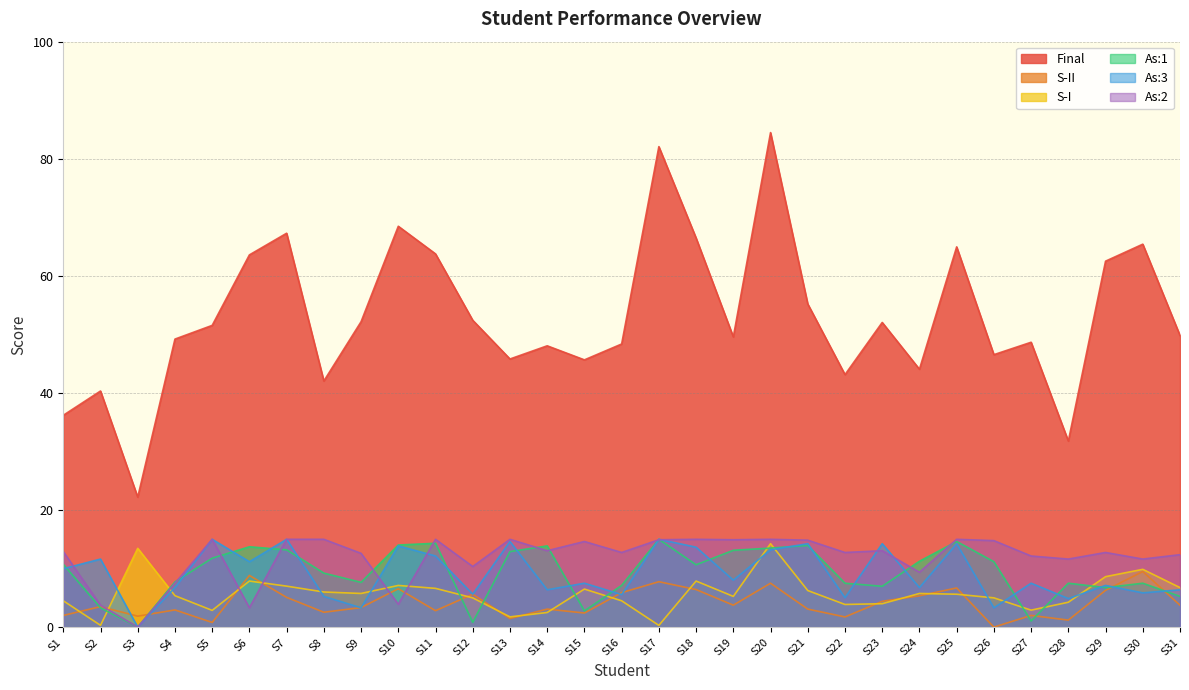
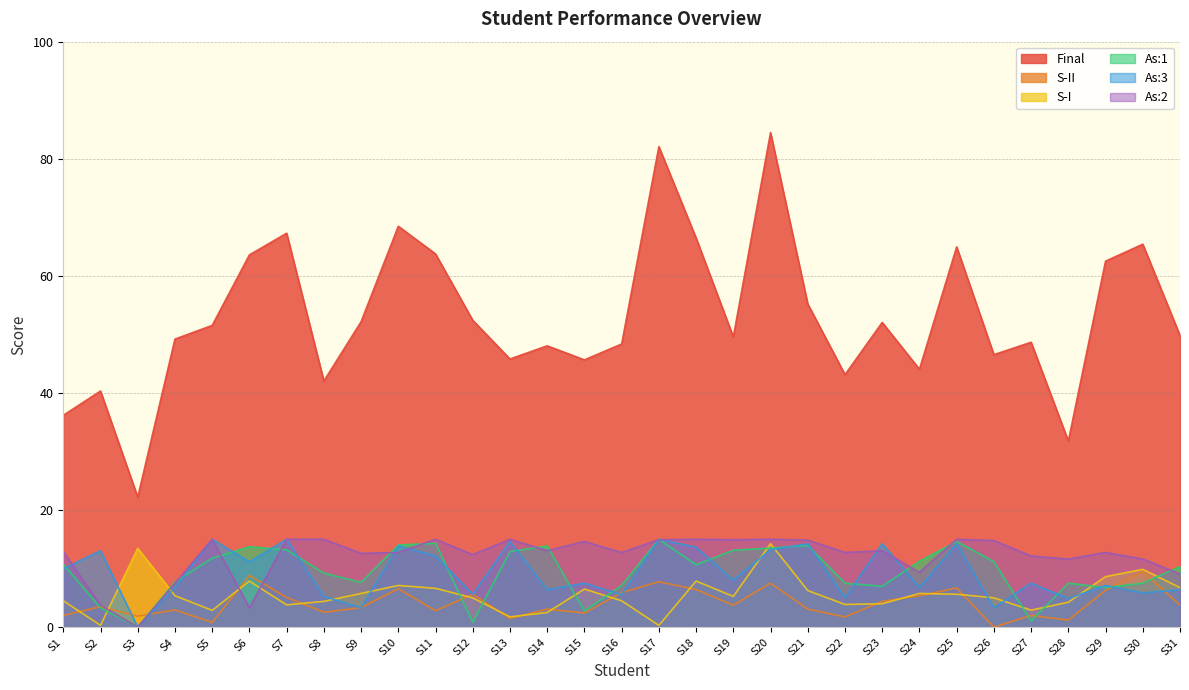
As:3, S2: 12 -> 13
S-I, S7: 7 -> 4
S-I, S8: 6 -> 4
As:2, S10: 4 -> 13
As:2, S12: 10 -> 12
As:1, S31: 5 -> 10
As:2, S31: 12 -> 9
